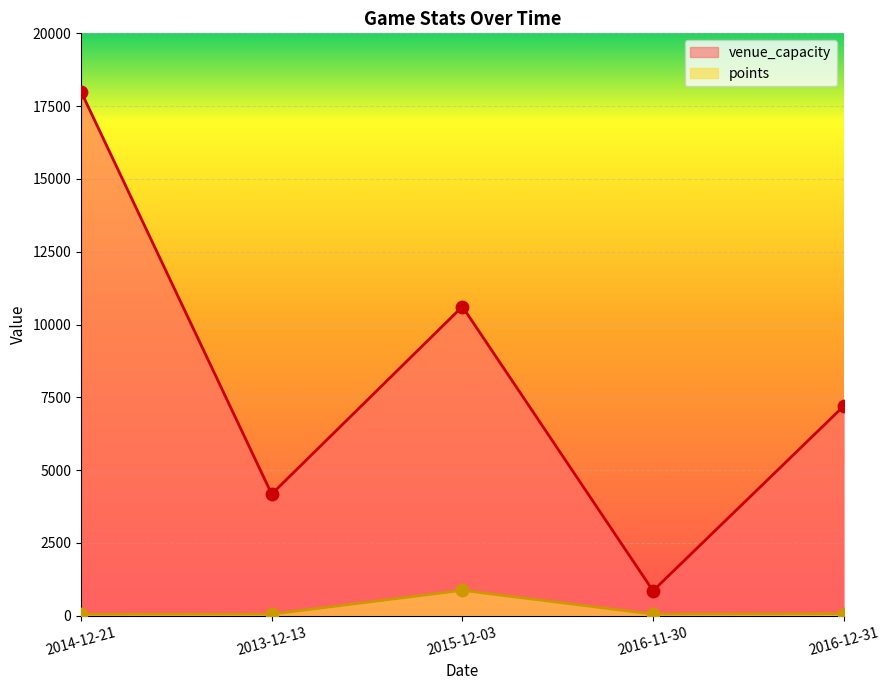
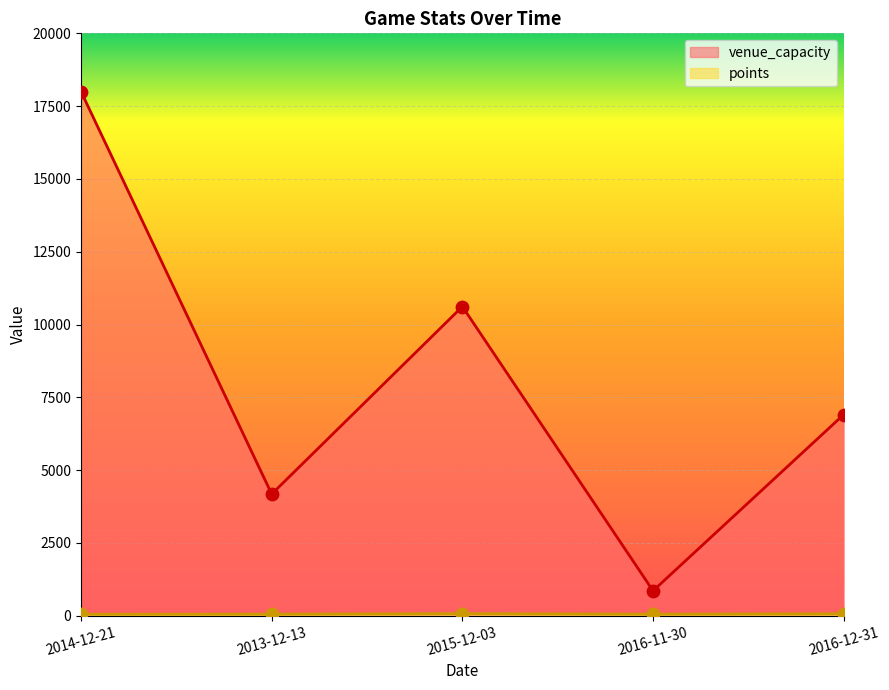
points, 2015-12-03: 900 -> 100
venue_capacity, 2016-12-31: 7200 -> 6900
